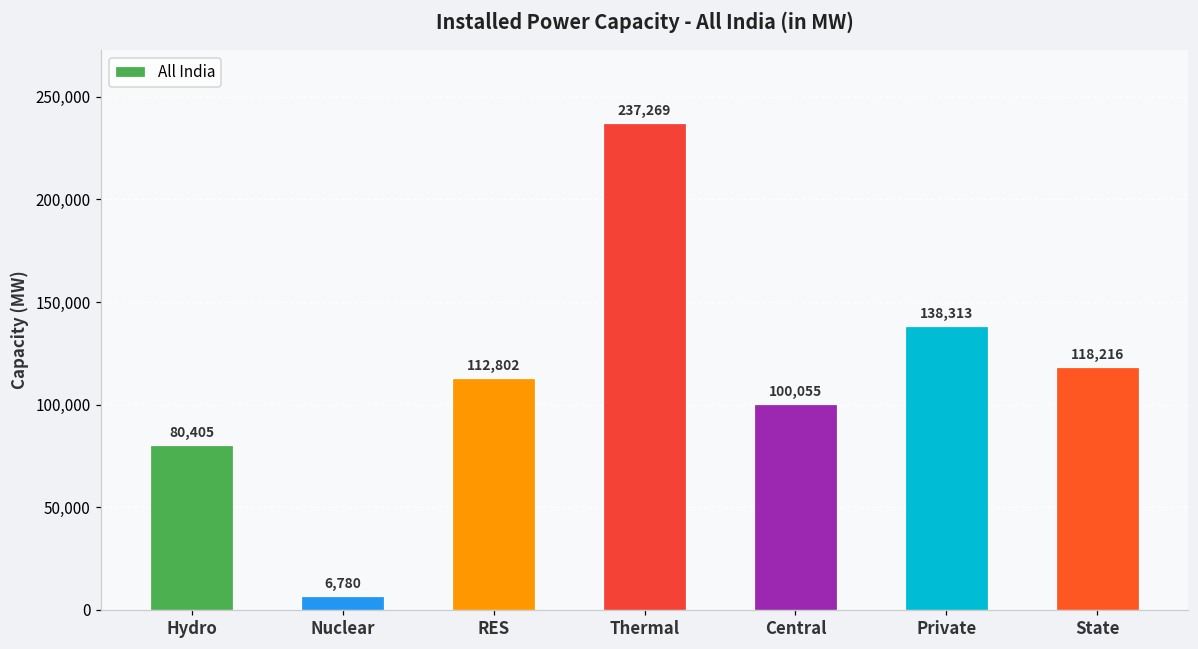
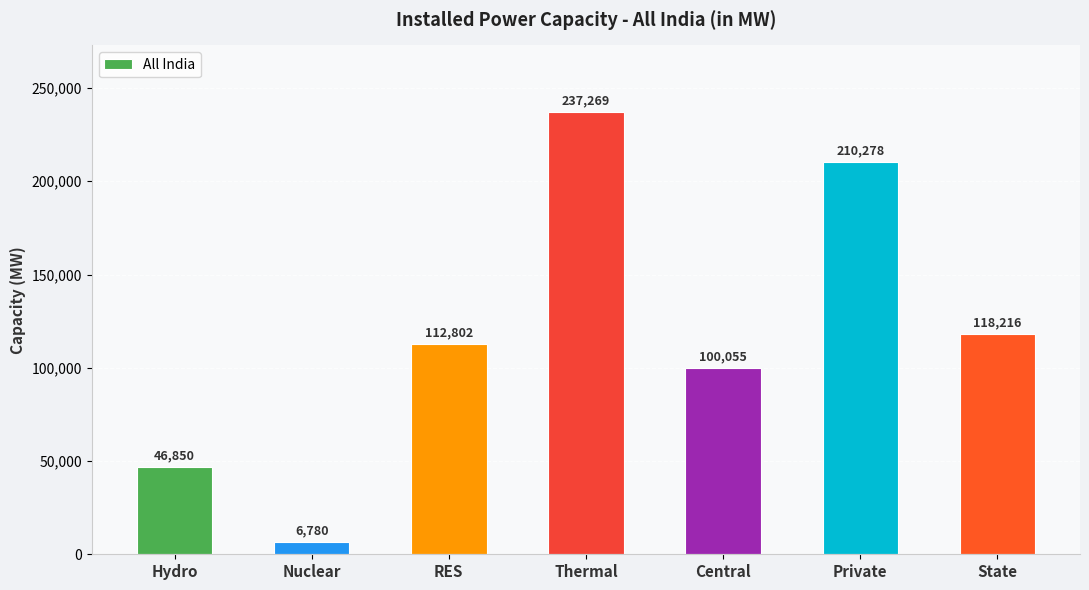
Hydro: 80,405 -> 46,850
Private: 138,313 -> 210,278
